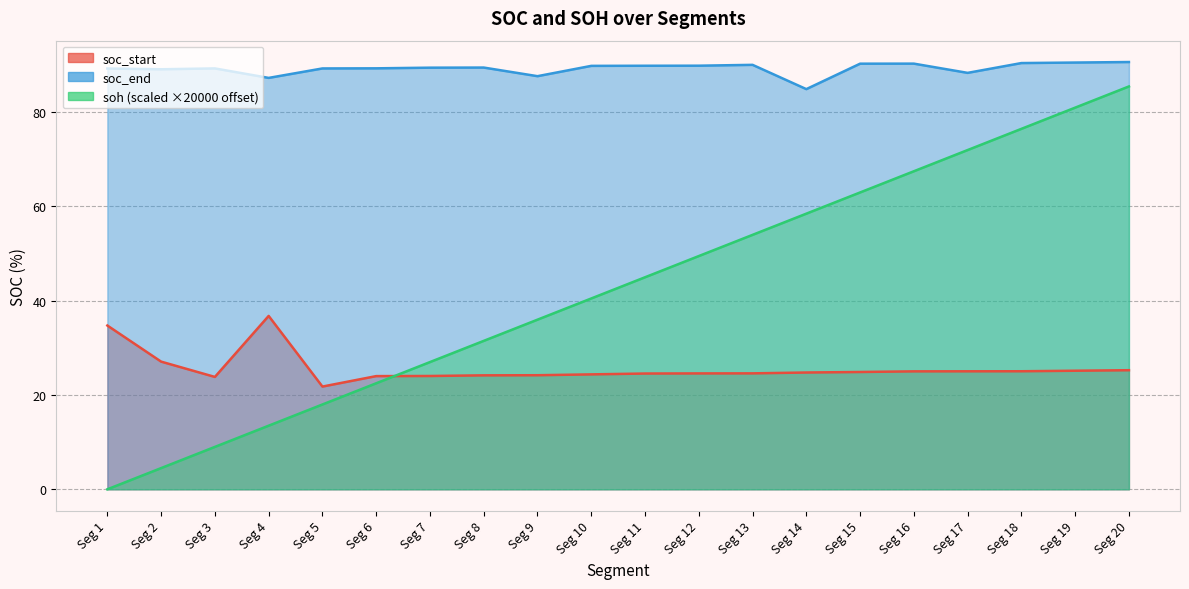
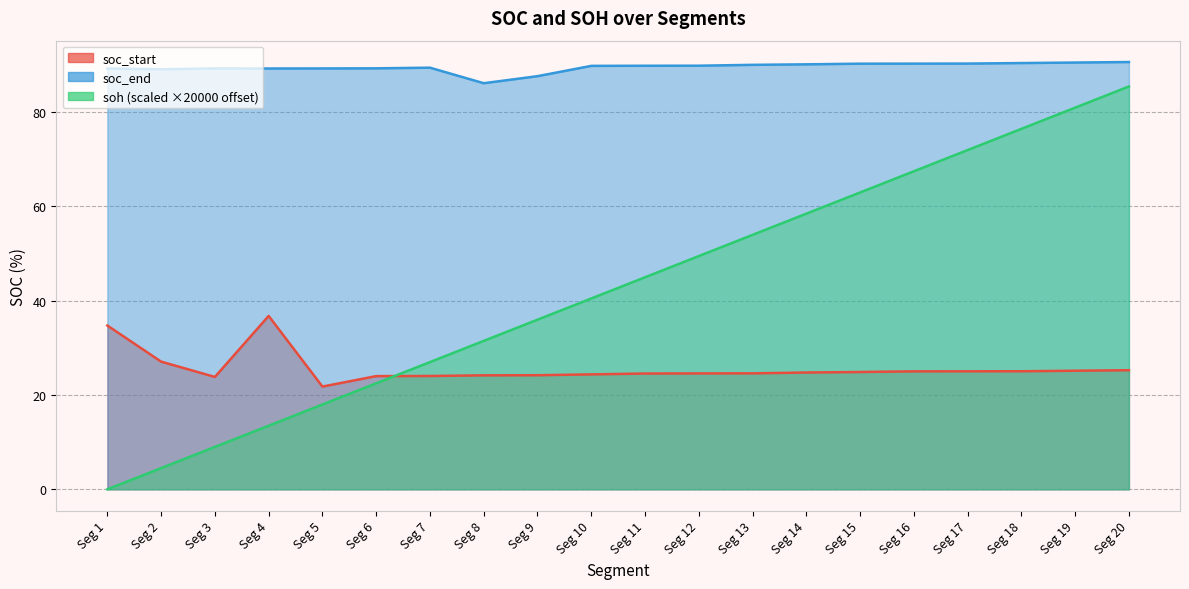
soc_end, Seg 4: 87 -> 89
soc_end, Seg 8: 89 -> 86
soc_end, Seg 14: 85 -> 90
soc_end, Seg 17: 88 -> 90
